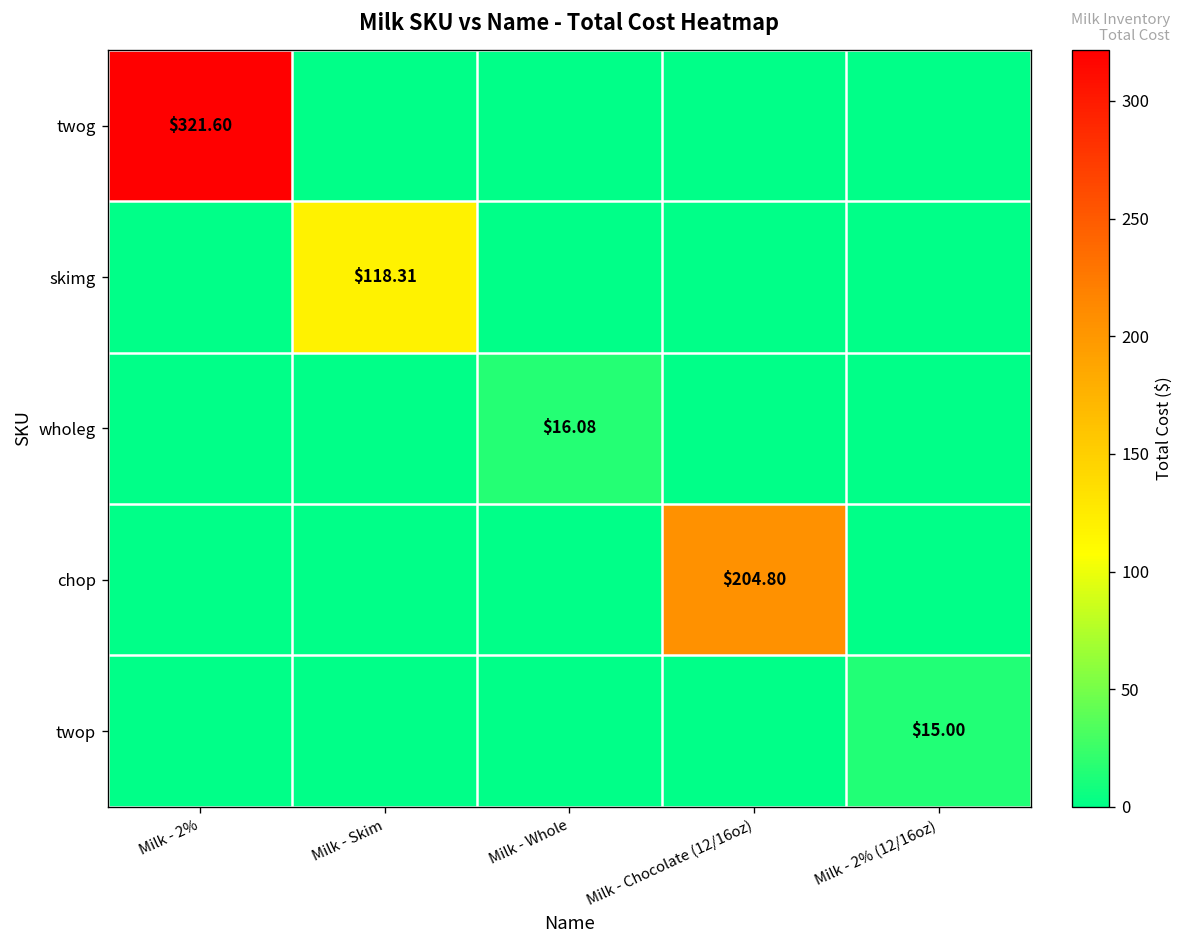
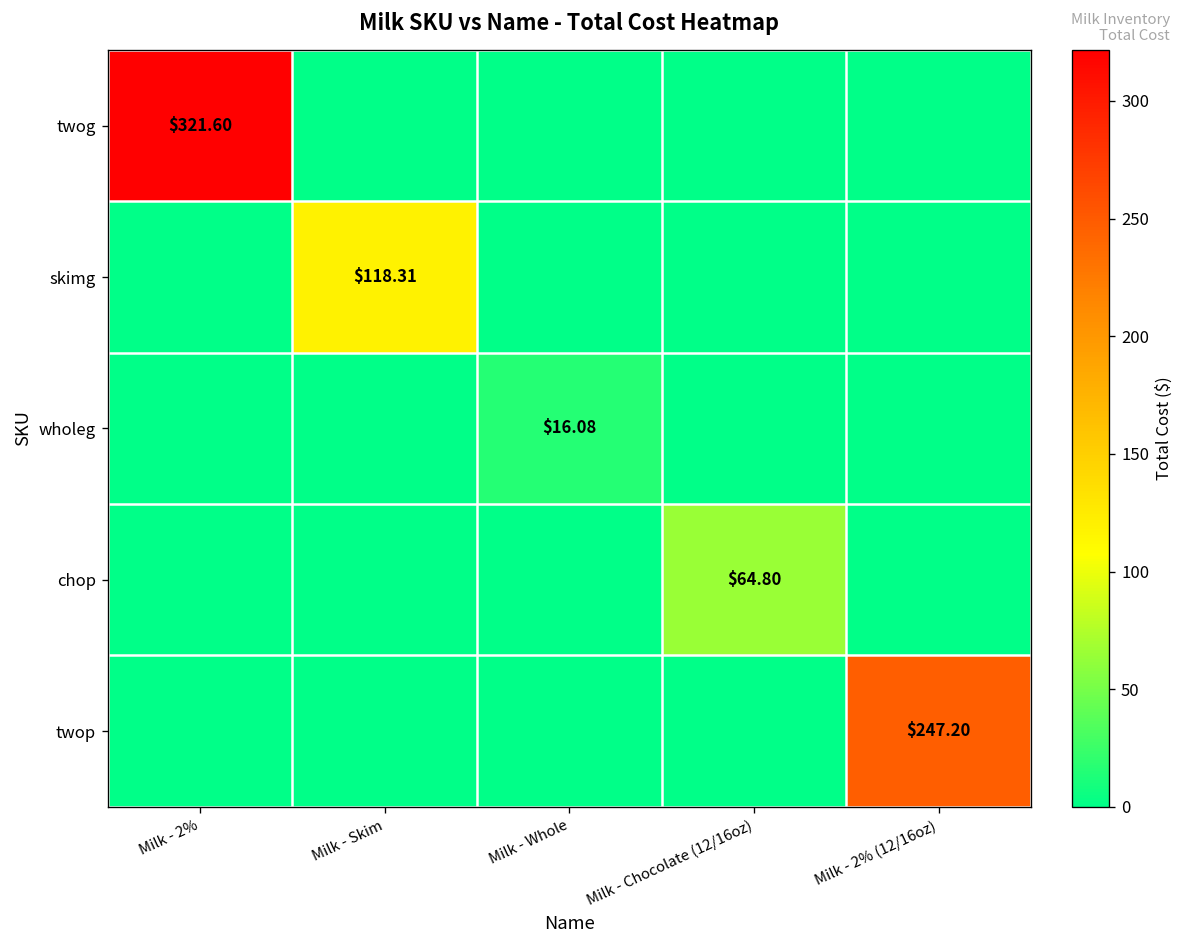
chop, Milk - Chocolate (12/16oz): $204.80 -> $64.80
twop, Milk - 2% (12/16oz): $15.00 -> $247.20
